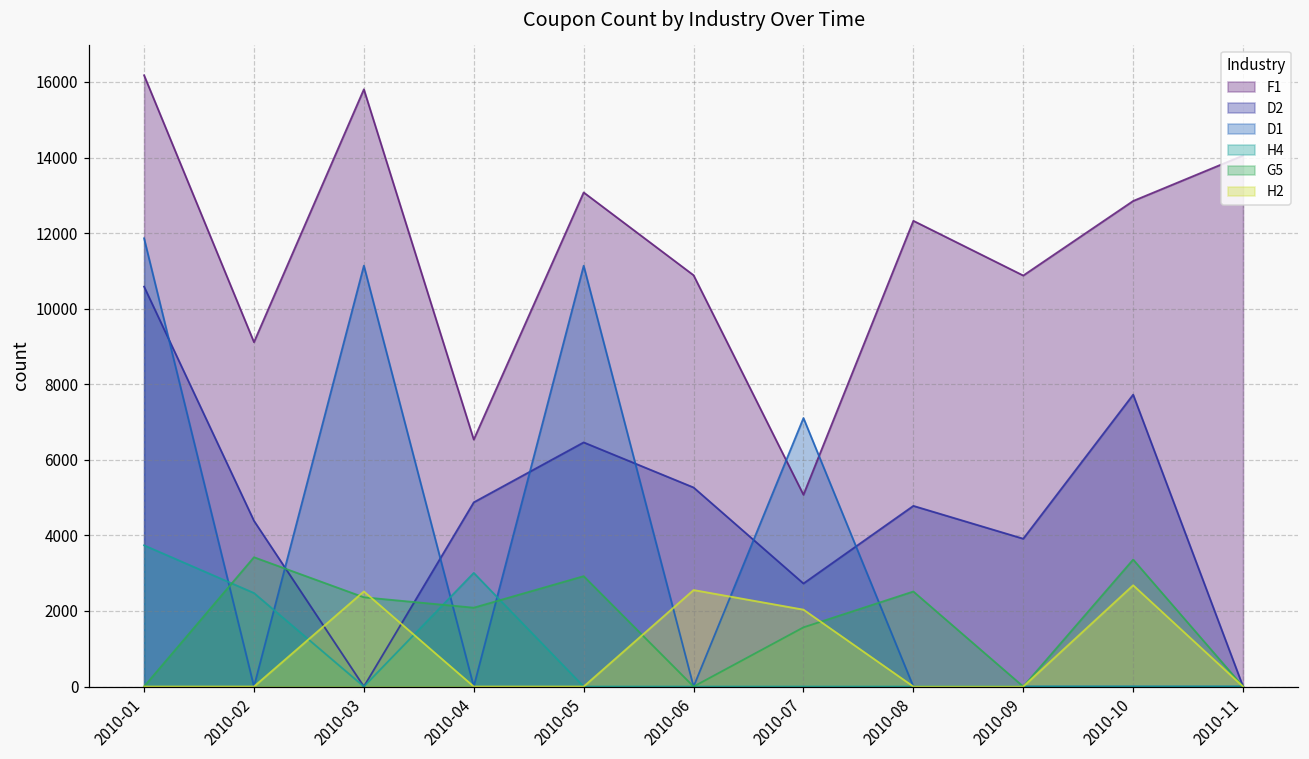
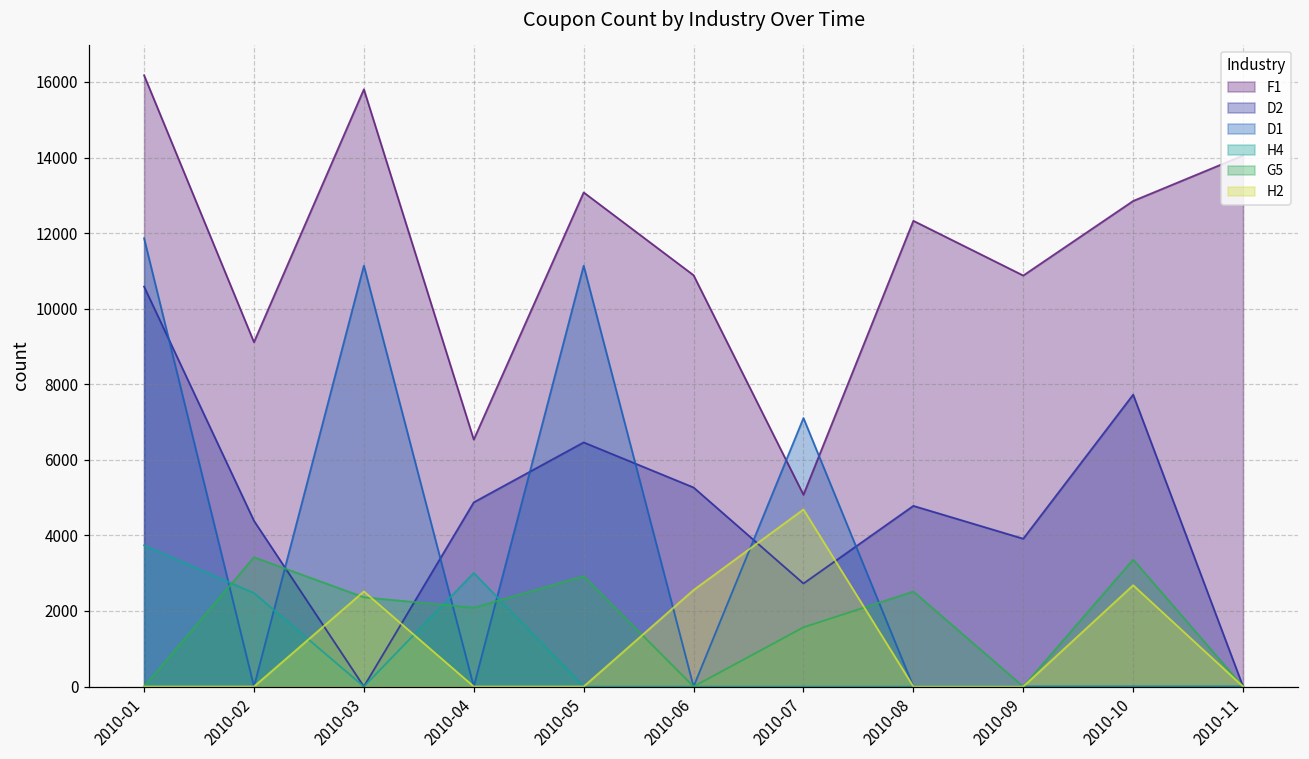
H2, 2010-07: 2000 -> 4700
